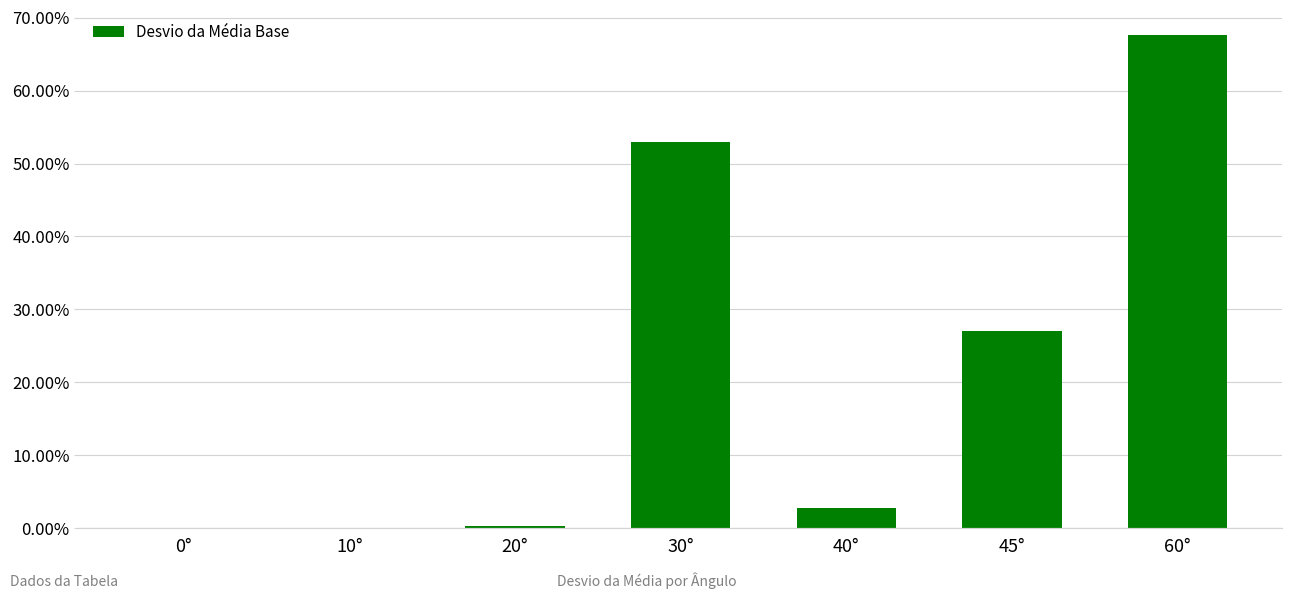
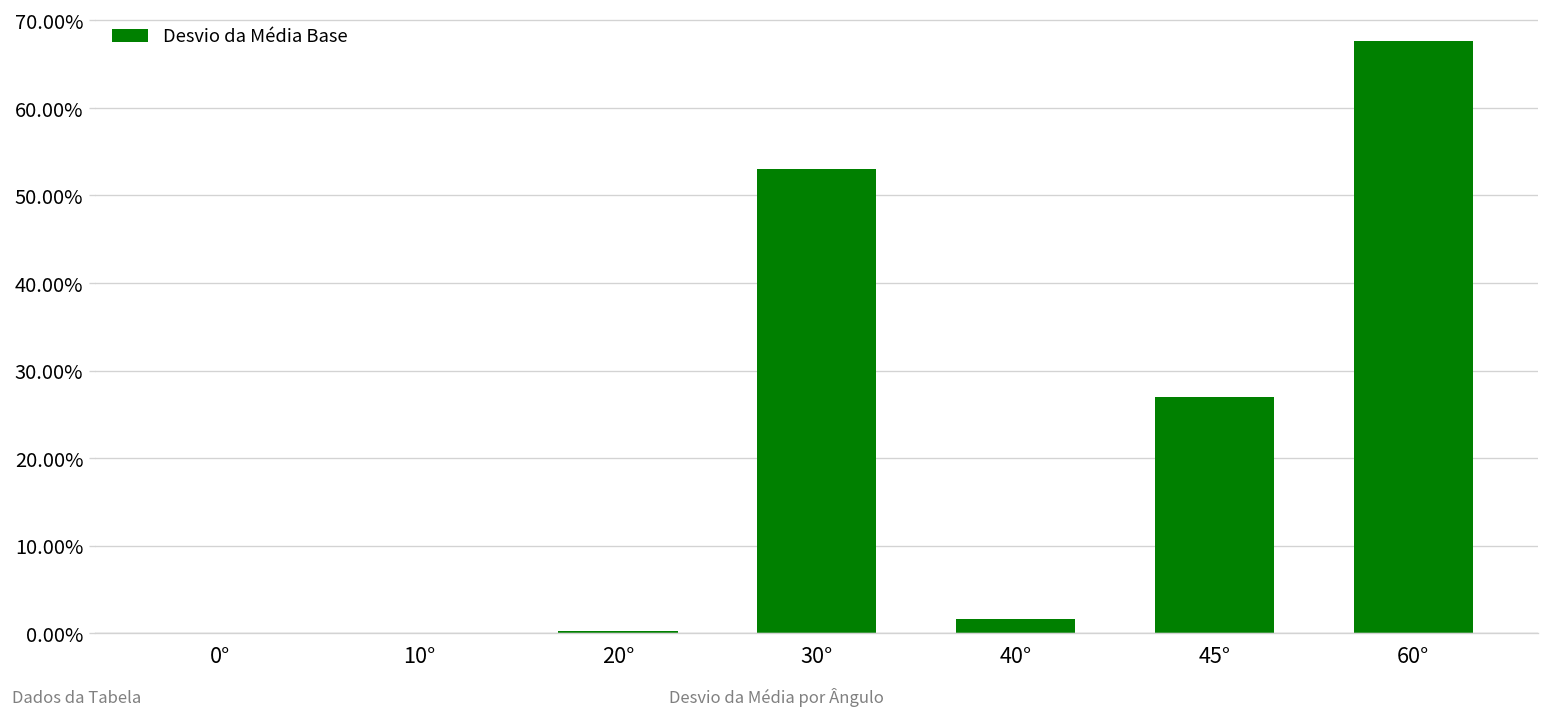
40°: 3% -> 2%
